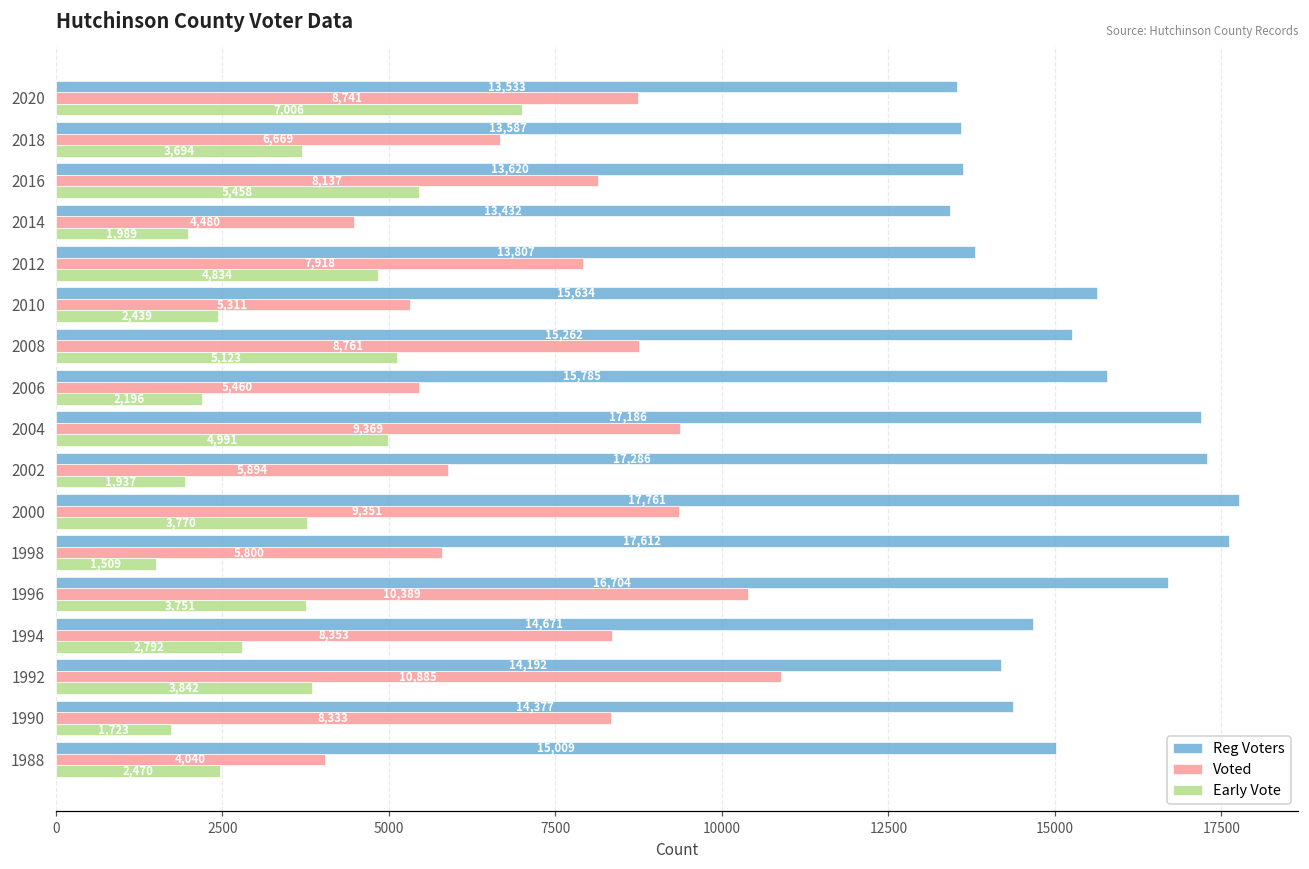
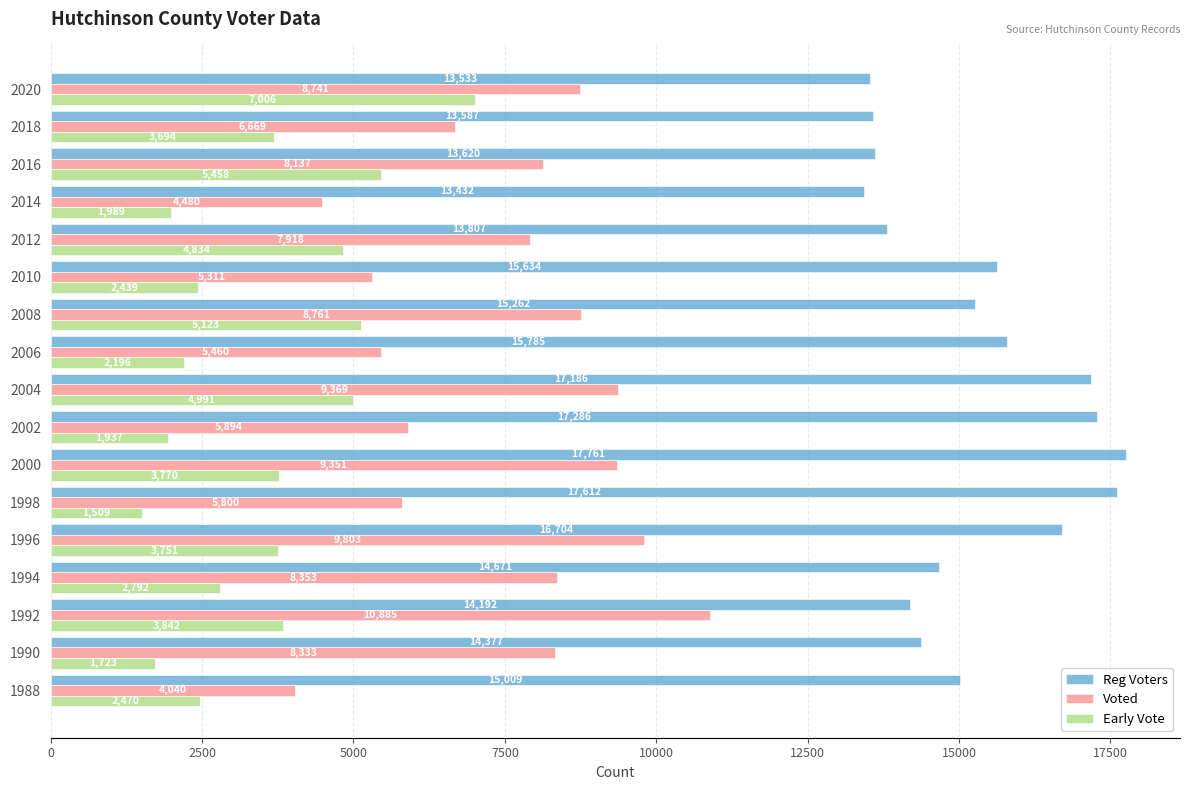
Voted, 1996: 10,389 -> 9,803
